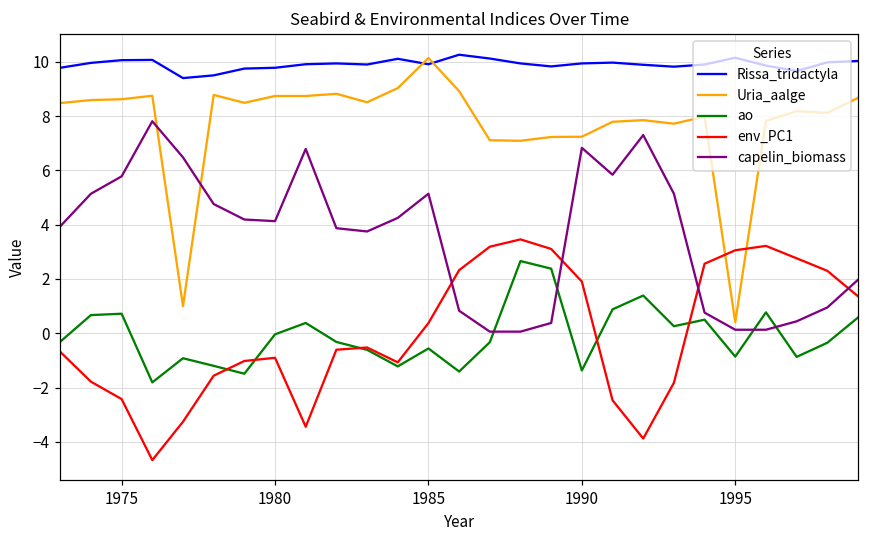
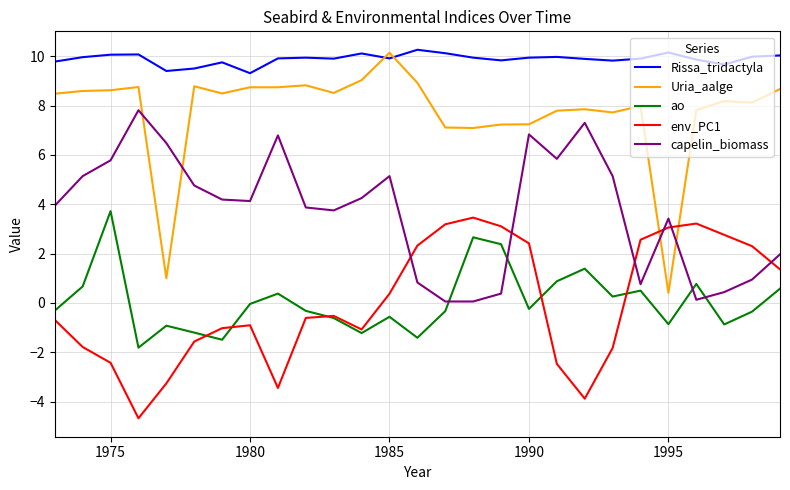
ao, 1975: 0.7 -> 3.7
Rissa_tridactyla, 1980: 9.8 -> 9.3
ao, 1990: -1.4 -> -0.2
env_PC1, 1990: 1.9 -> 2.4
capelin_biomass, 1995: 0.1 -> 3.4
